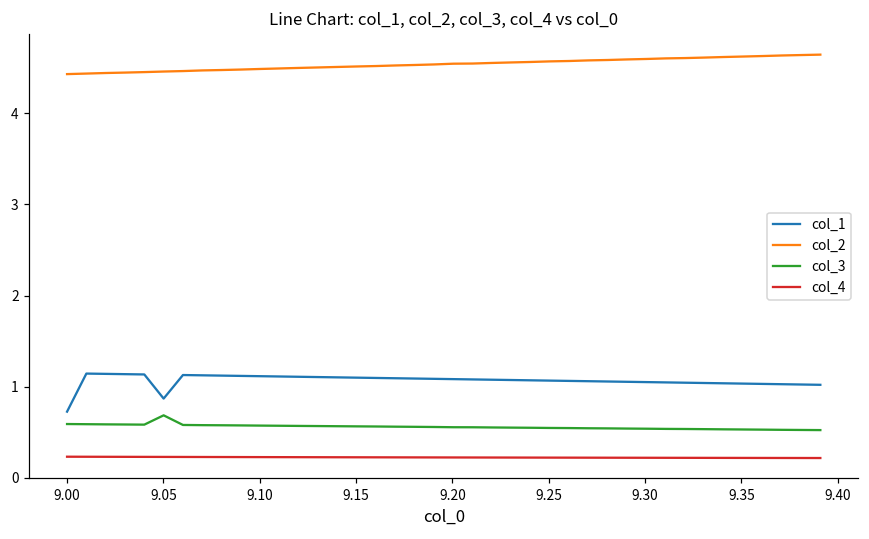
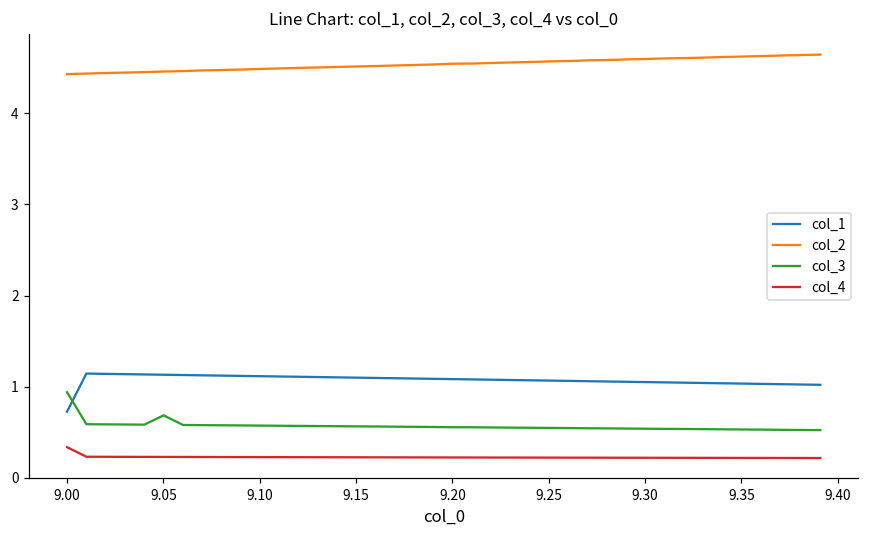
col_3, 9.00: 0.6 -> 0.9
col_4, 9.00: 0.2 -> 0.3
col_1, 9.05: 0.9 -> 1.1
